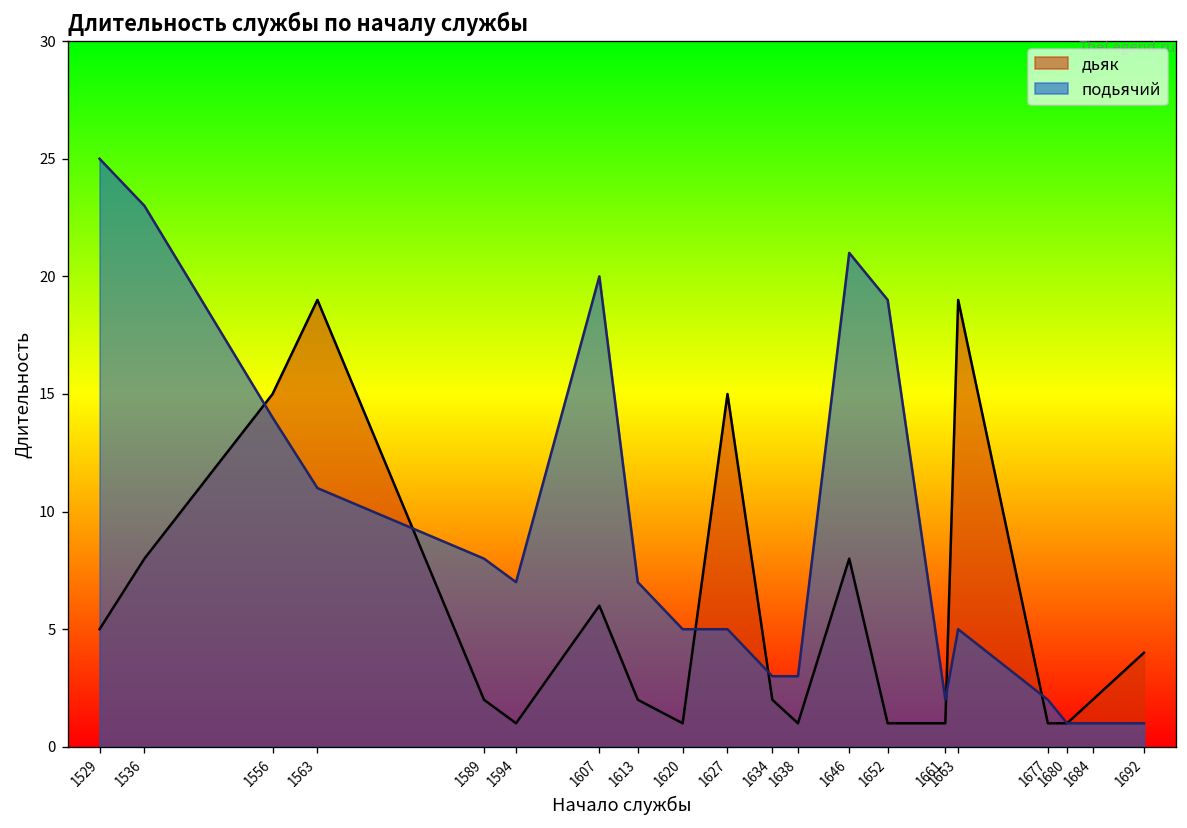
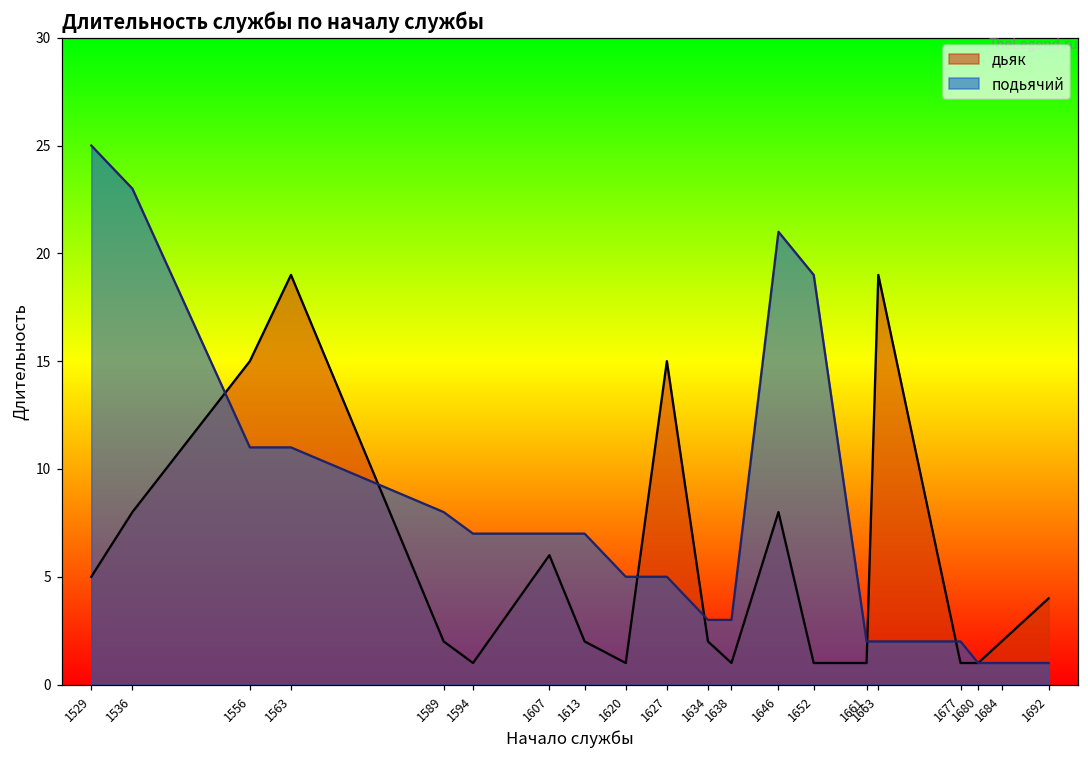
подьячий, 1556: 14 -> 11
подьячий, 1607: 20 -> 7
подьячий, 1663: 5 -> 2
